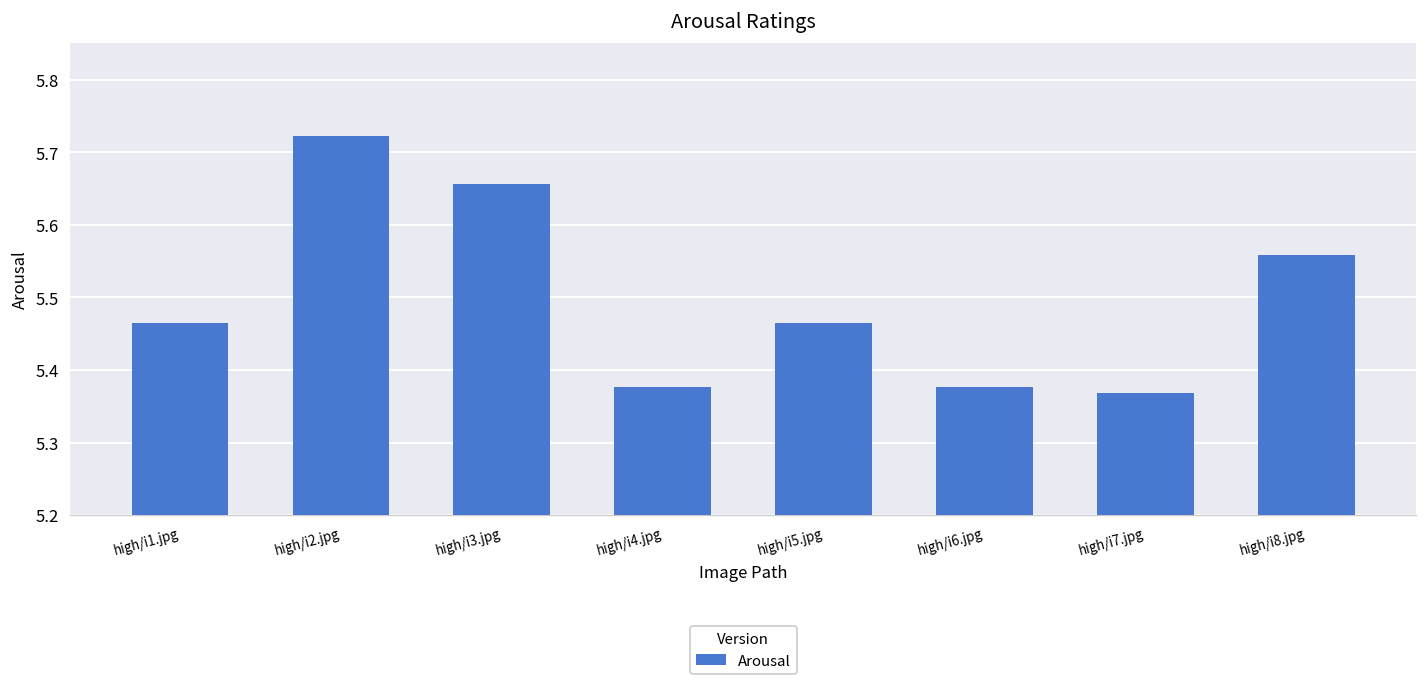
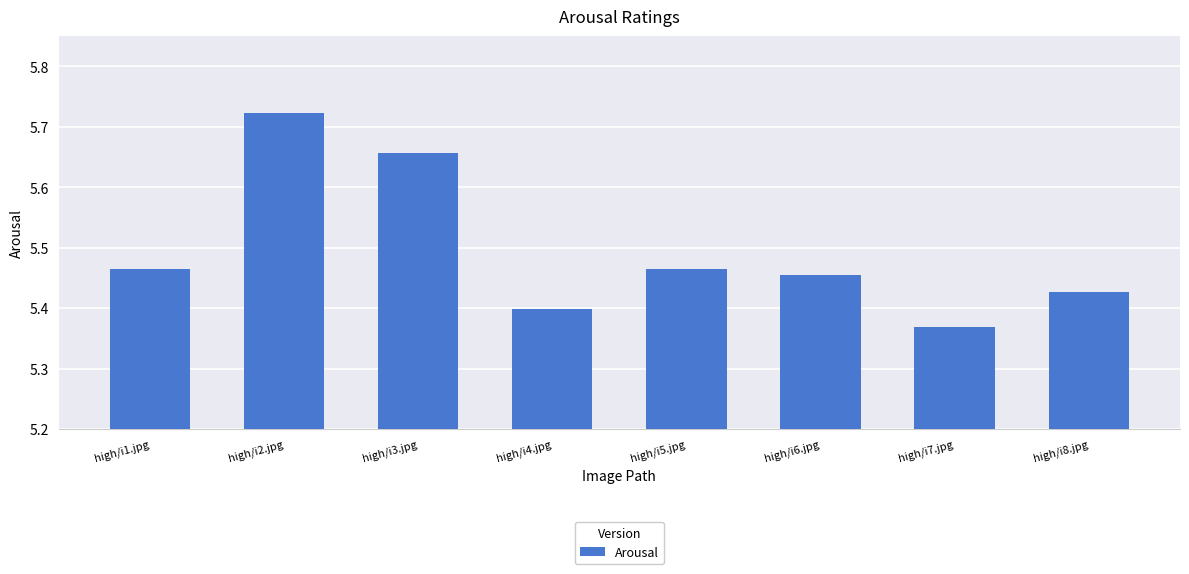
high/i4.jpg: 5.38 -> 5.40
high/i6.jpg: 5.38 -> 5.46
high/i8.jpg: 5.56 -> 5.43
